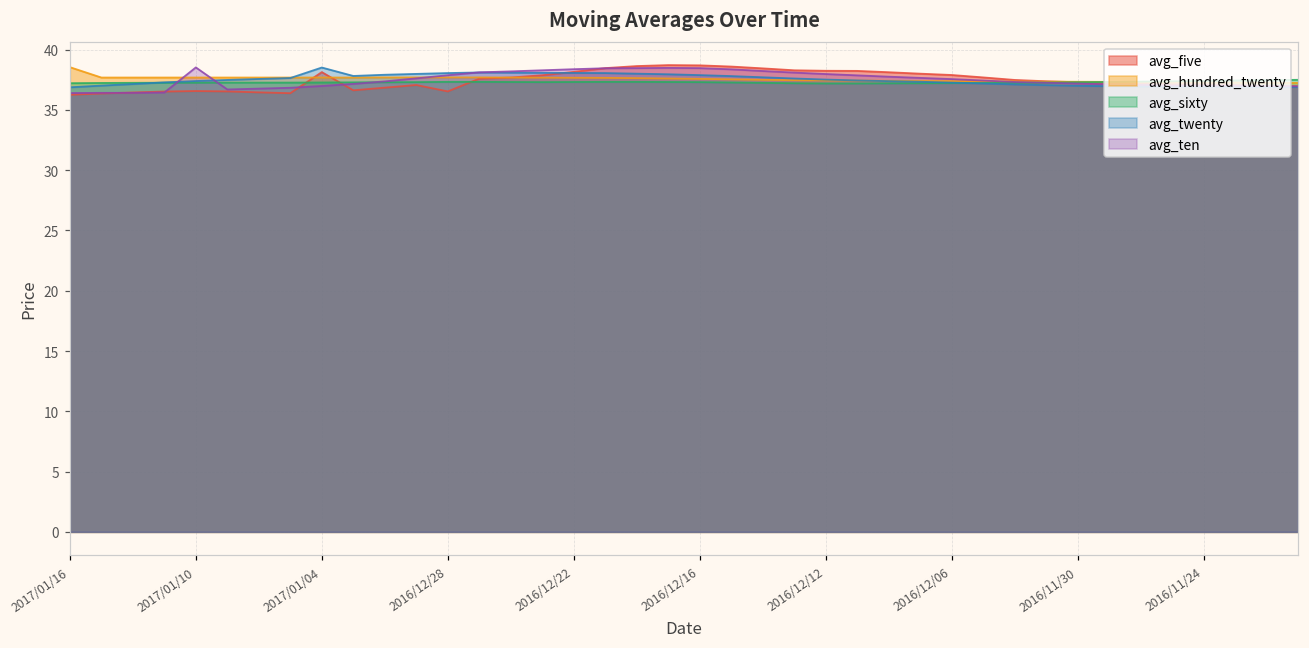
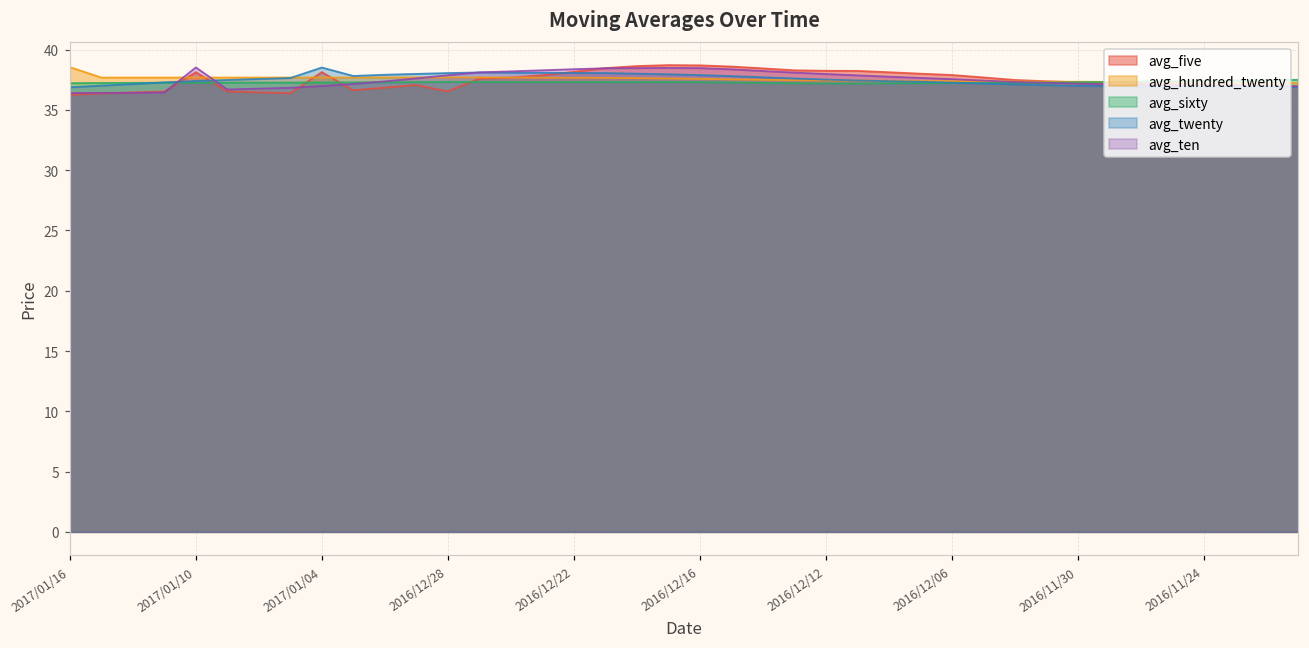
avg_five, 2017/01/10: 36.6 -> 38.1
